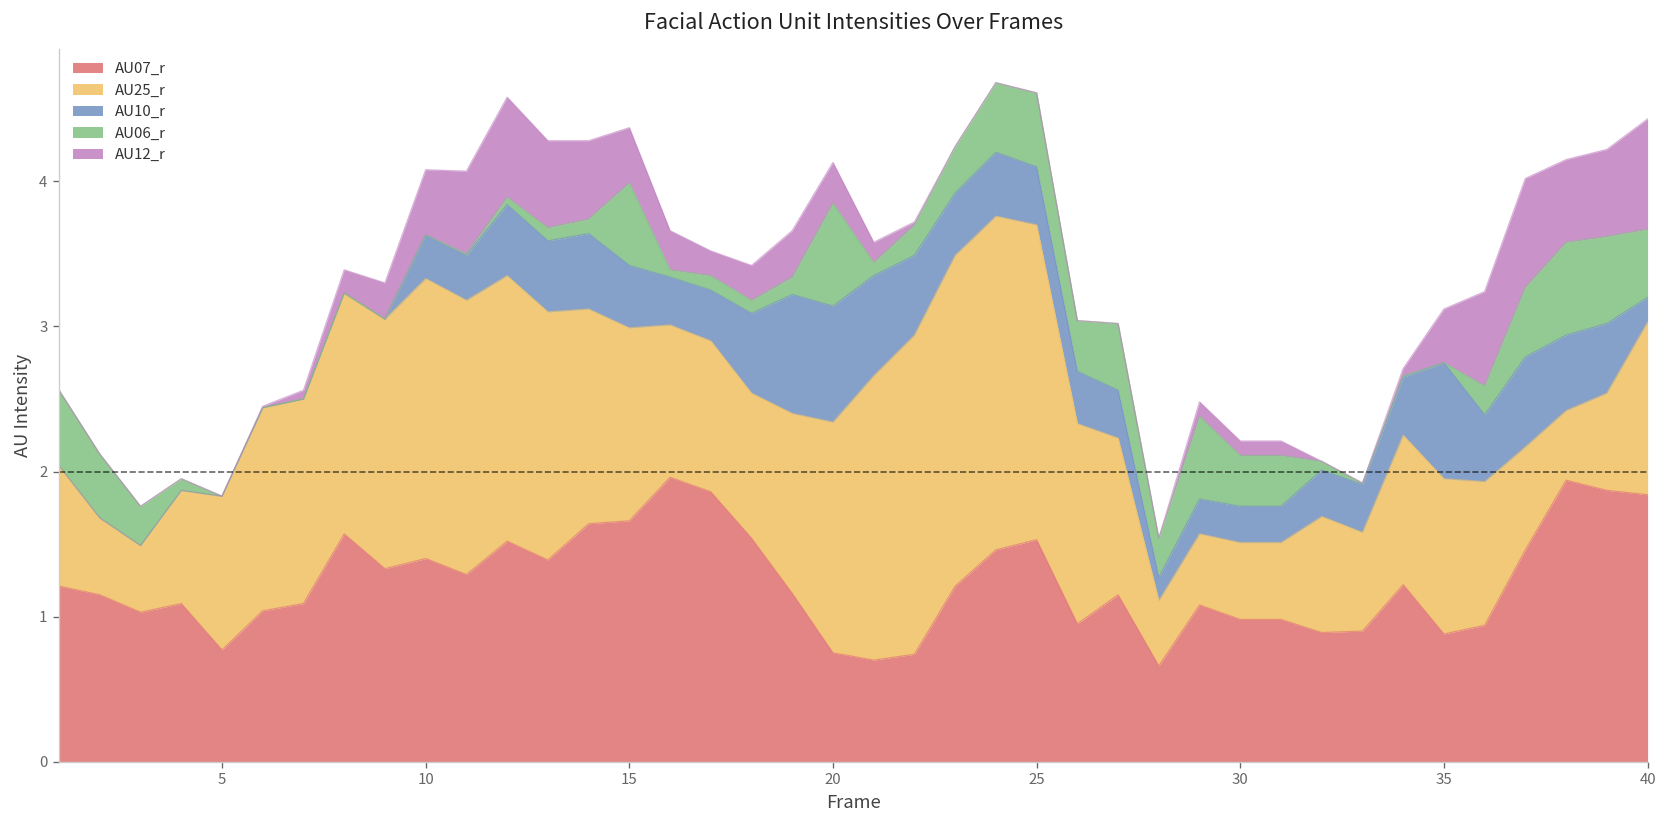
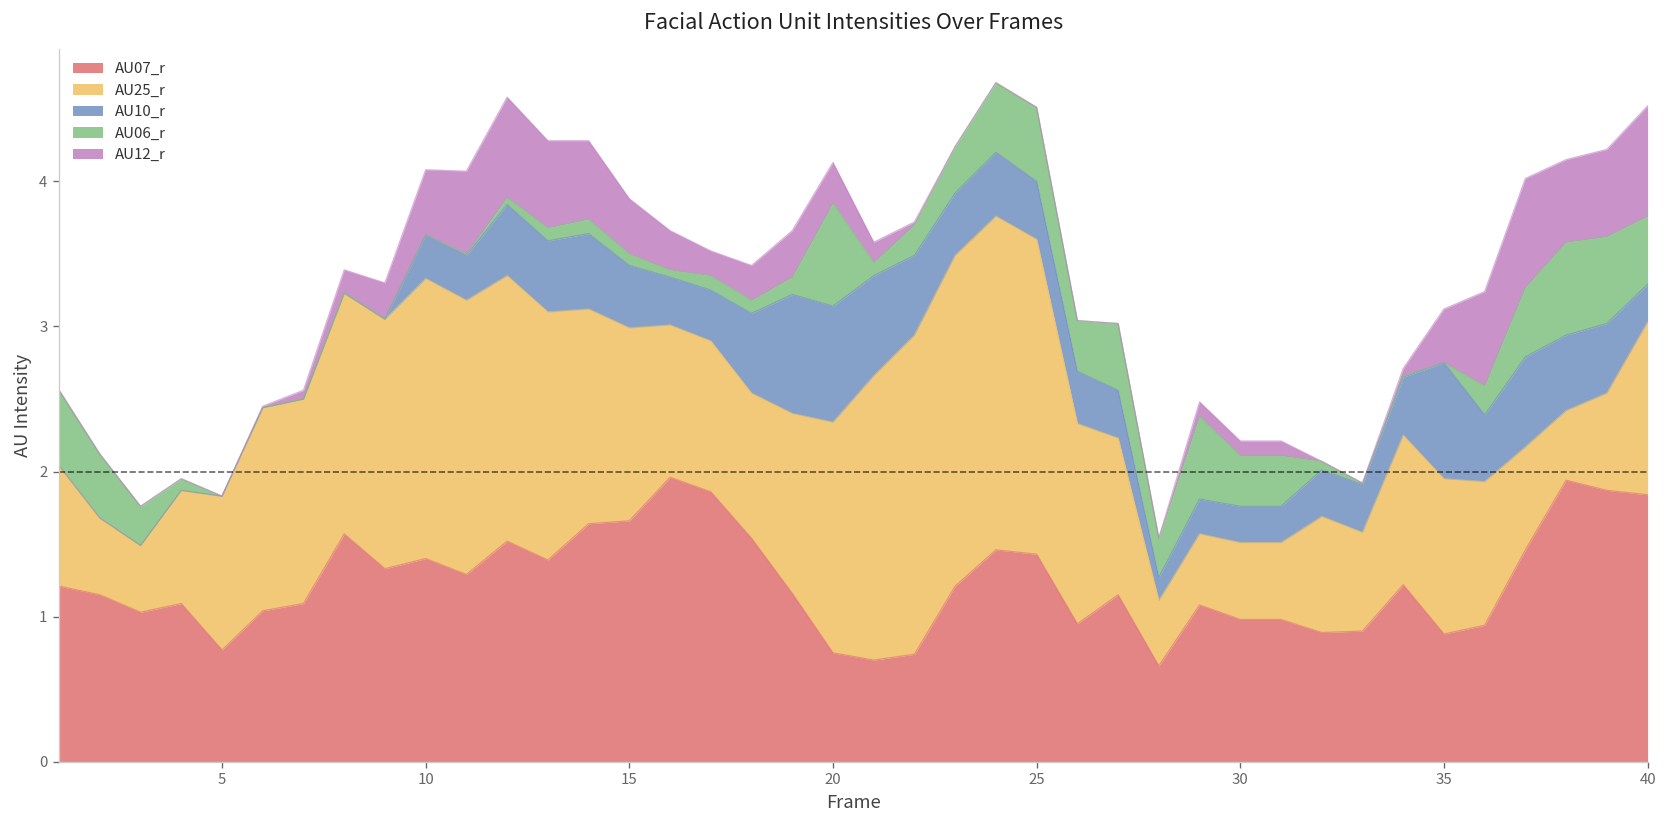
AU06_r, 15: 0.57 -> 0.08
AU07_r, 25: 1.53 -> 1.43
AU10_r, 40: 0.17 -> 0.26
